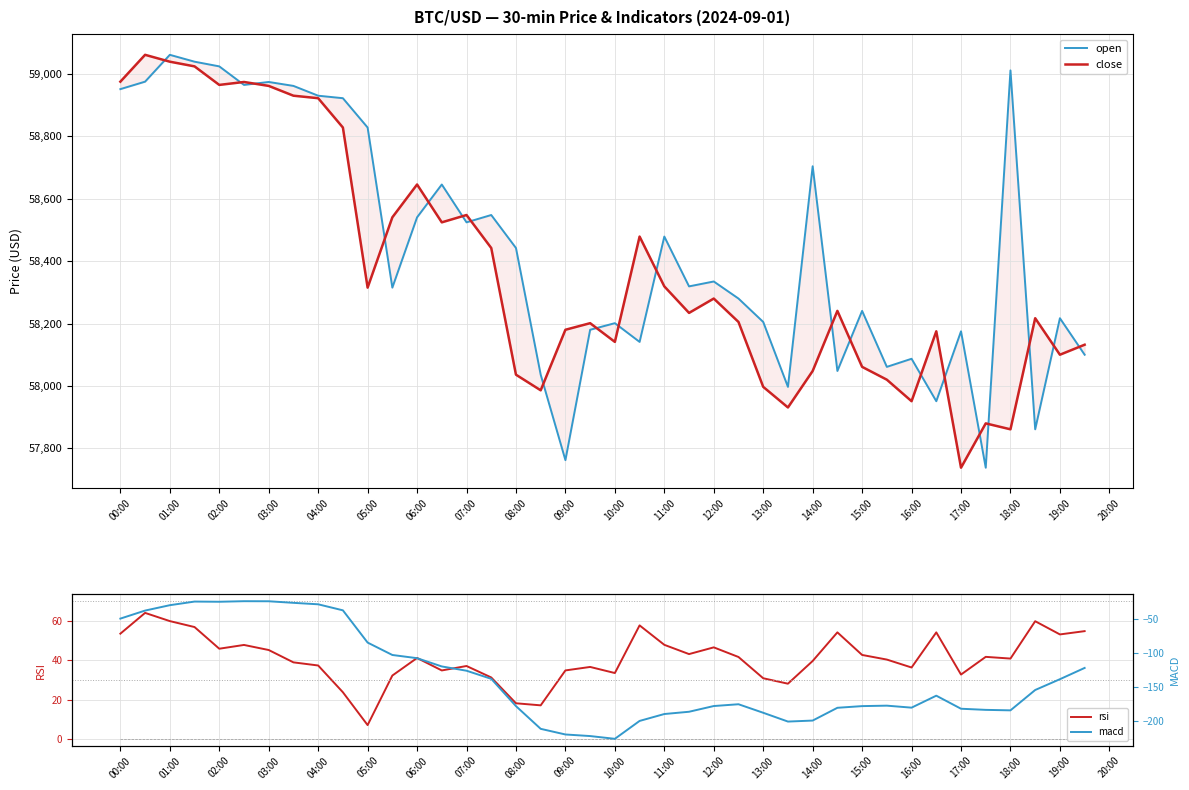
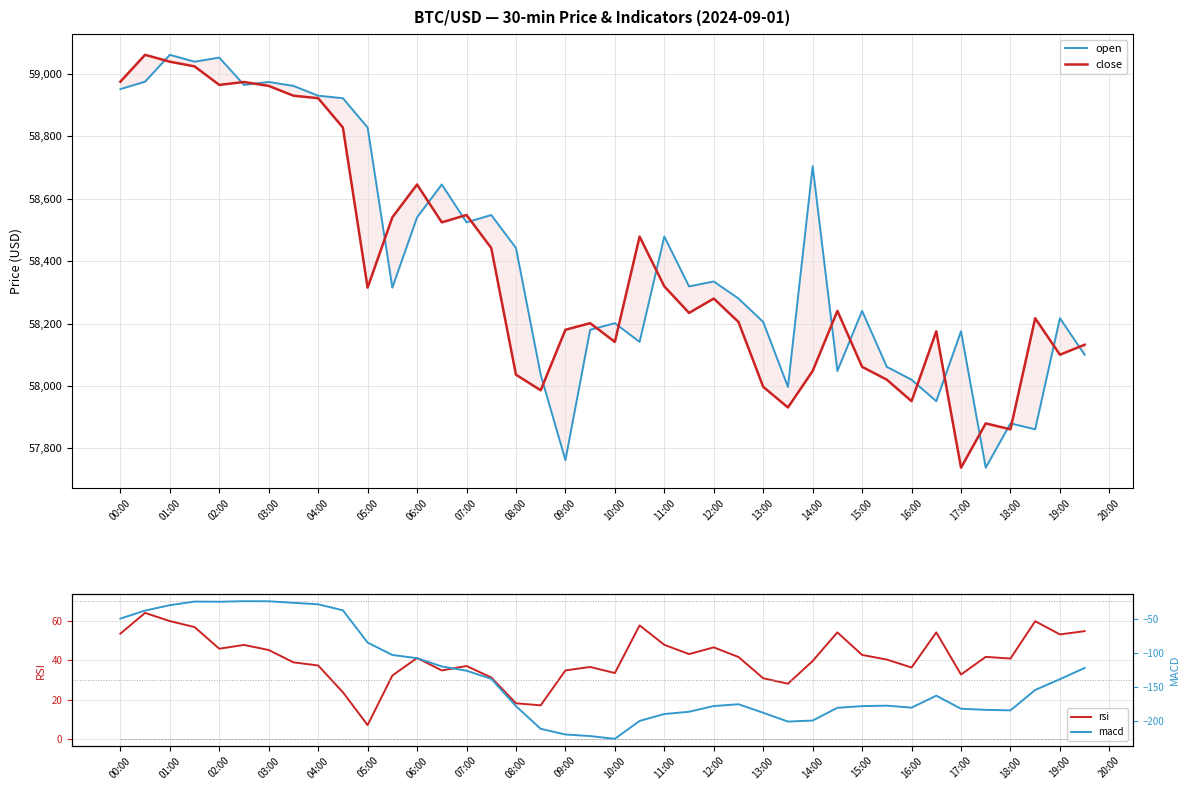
BTC/USD — 30-min Price & Indicators (2024-09-01), open, 02:00: 59,020 -> 59,050
BTC/USD — 30-min Price & Indicators (2024-09-01), open, 16:00: 58,090 -> 58,020
BTC/USD — 30-min Price & Indicators (2024-09-01), open, 18:00: 59,010 -> 57,880
